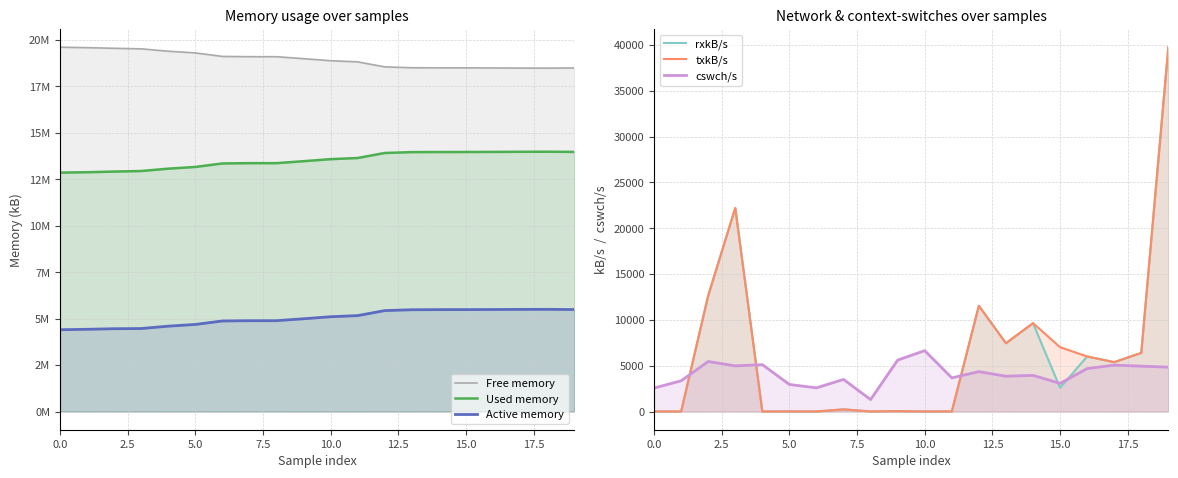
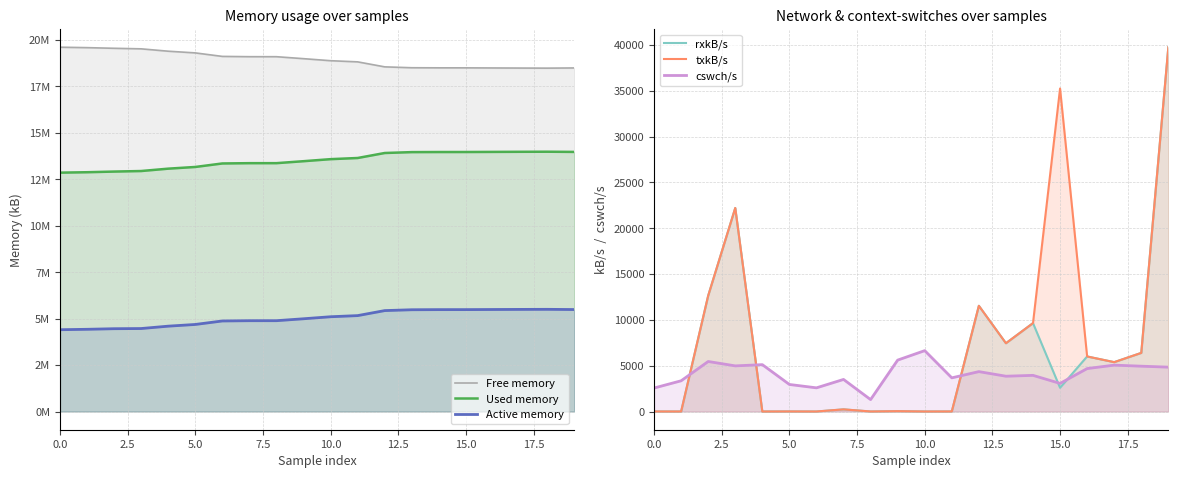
Network & context-switches over samples, txkB/s, 15.0: 7000 -> 35000
